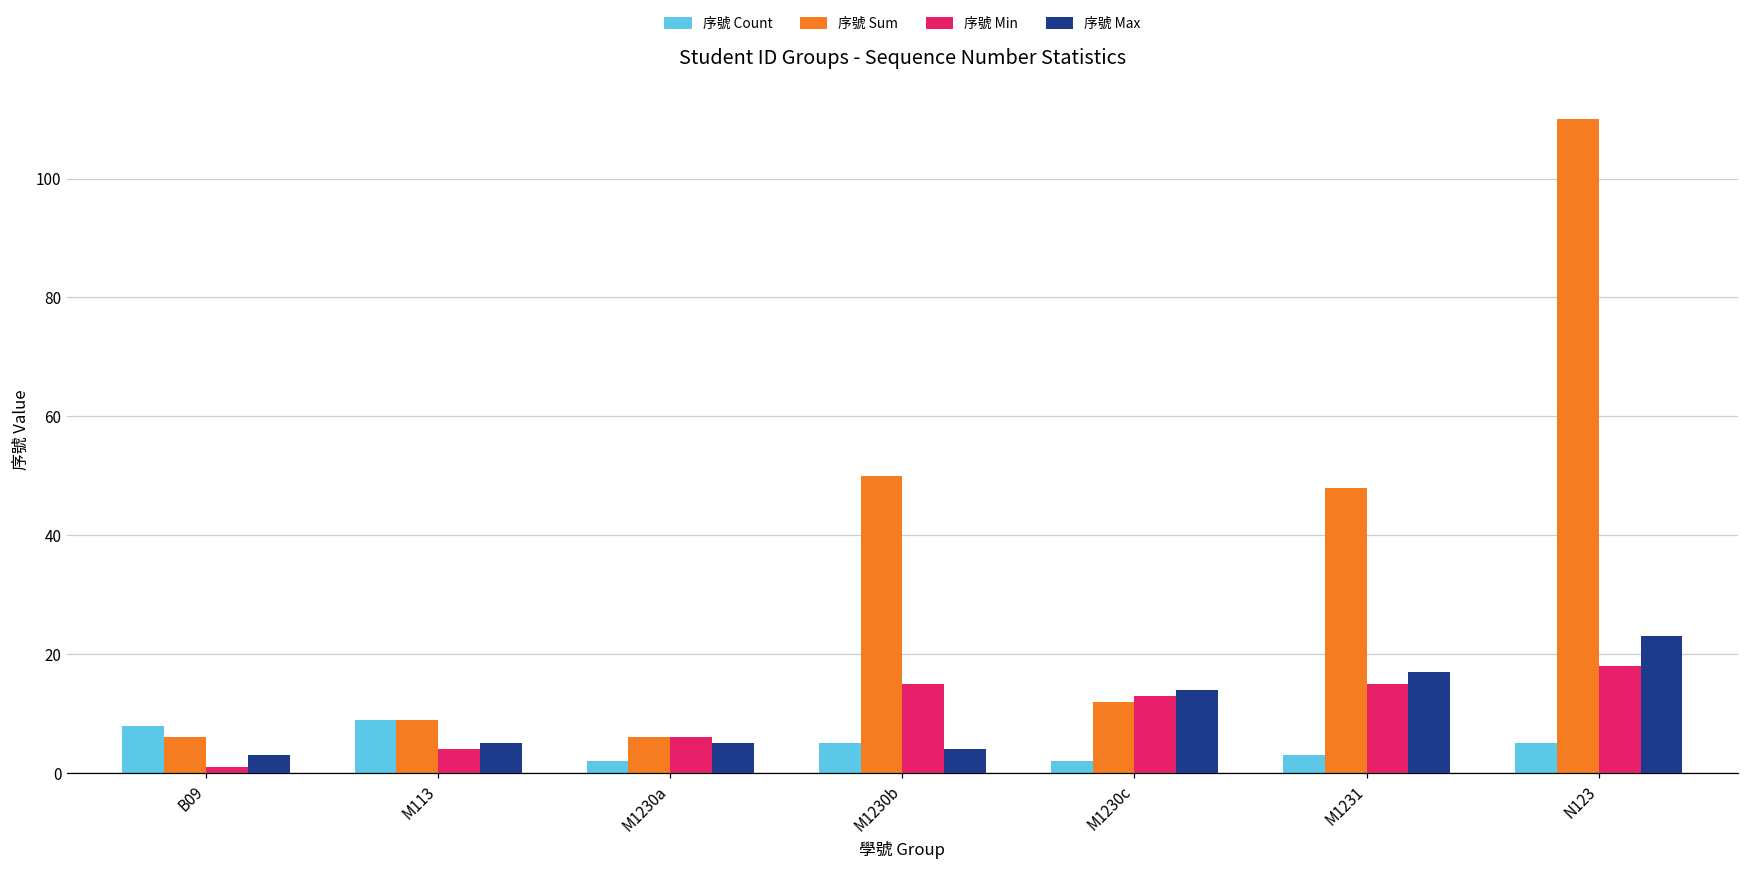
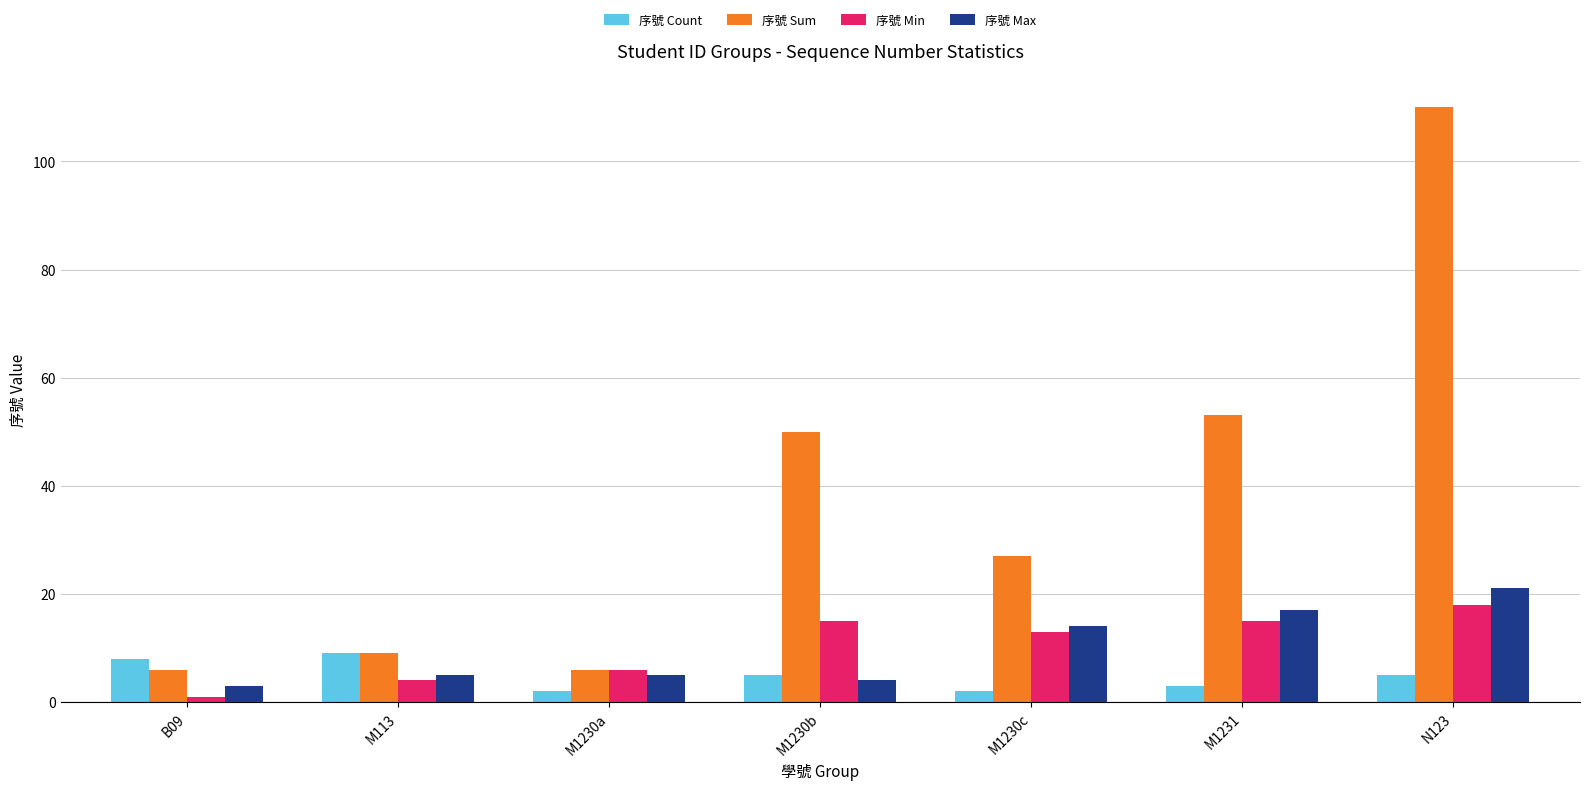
序號 Sum, M1230c: 12 -> 27
序號 Sum, M1231: 48 -> 53
序號 Max, N123: 23 -> 21
